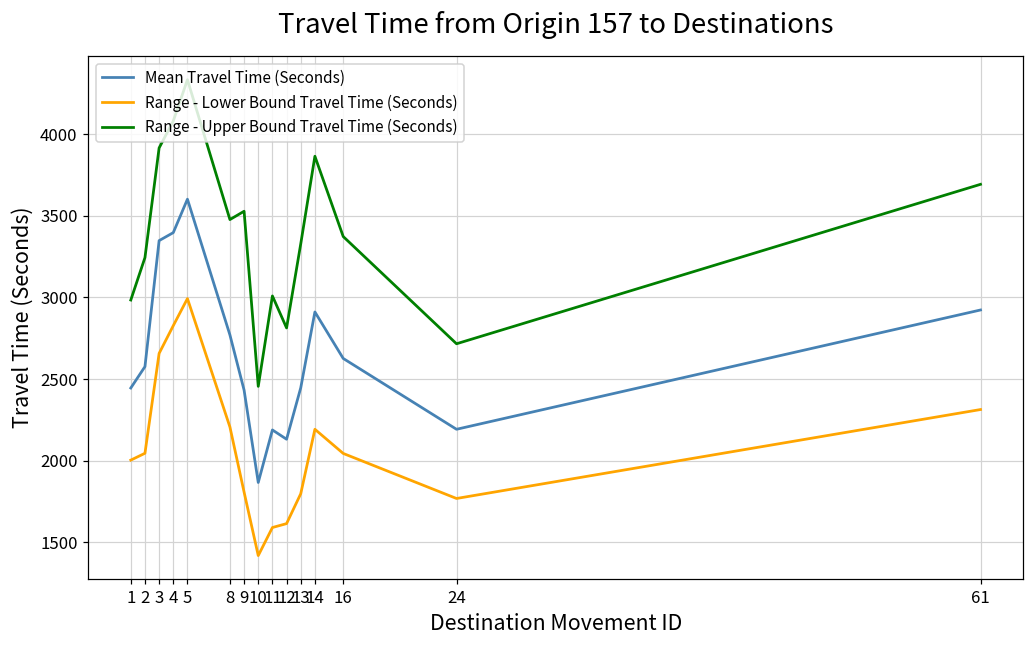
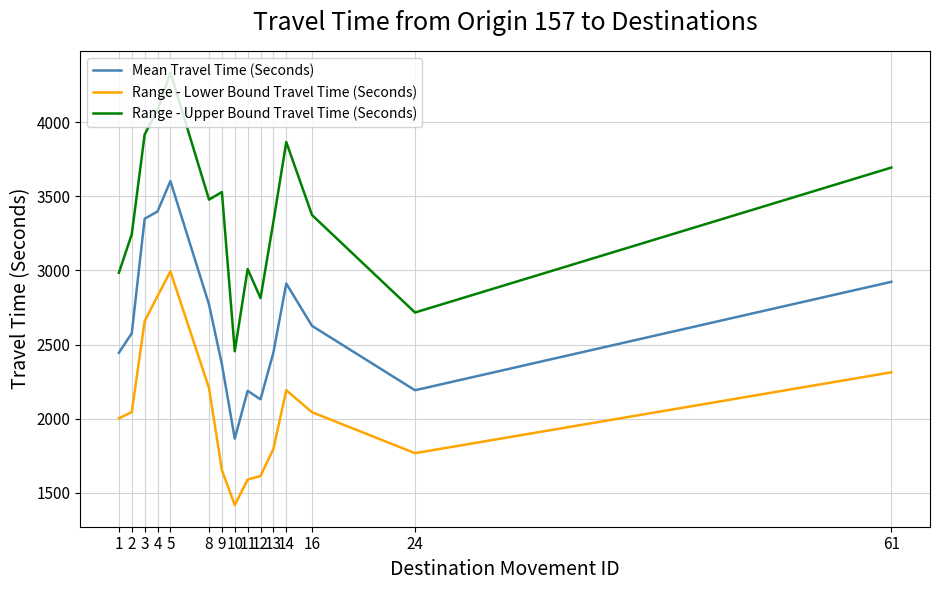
Mean Travel Time (Seconds), 9: 2430 -> 2370
Range - Lower Bound Travel Time (Seconds), 9: 1810 -> 1650
